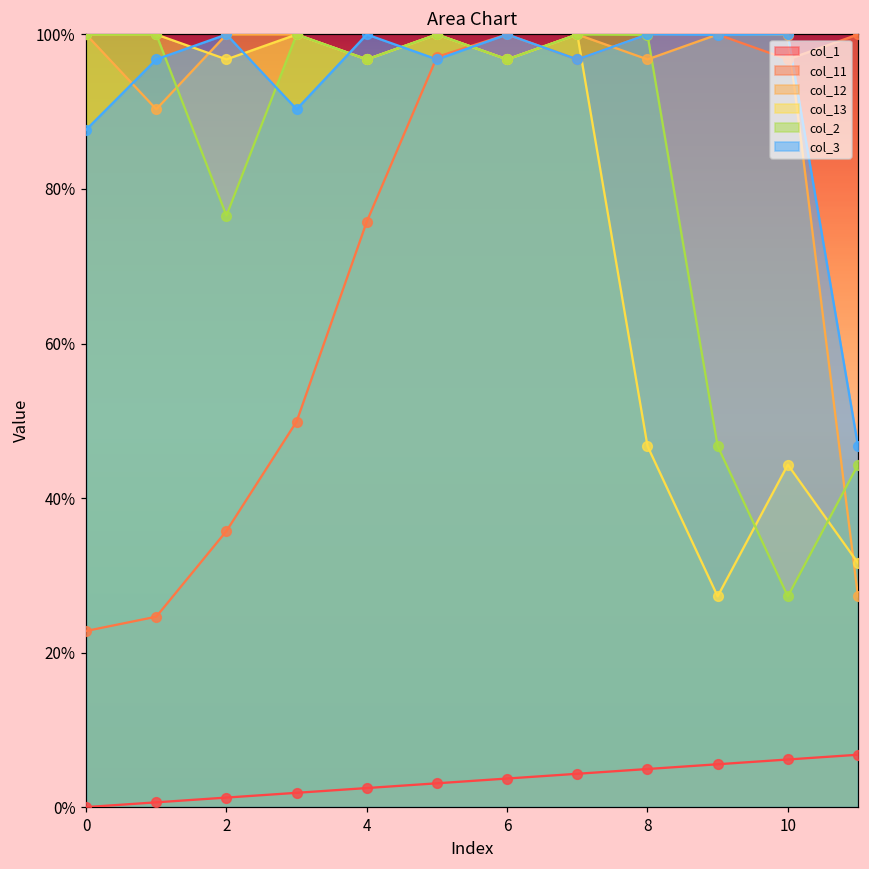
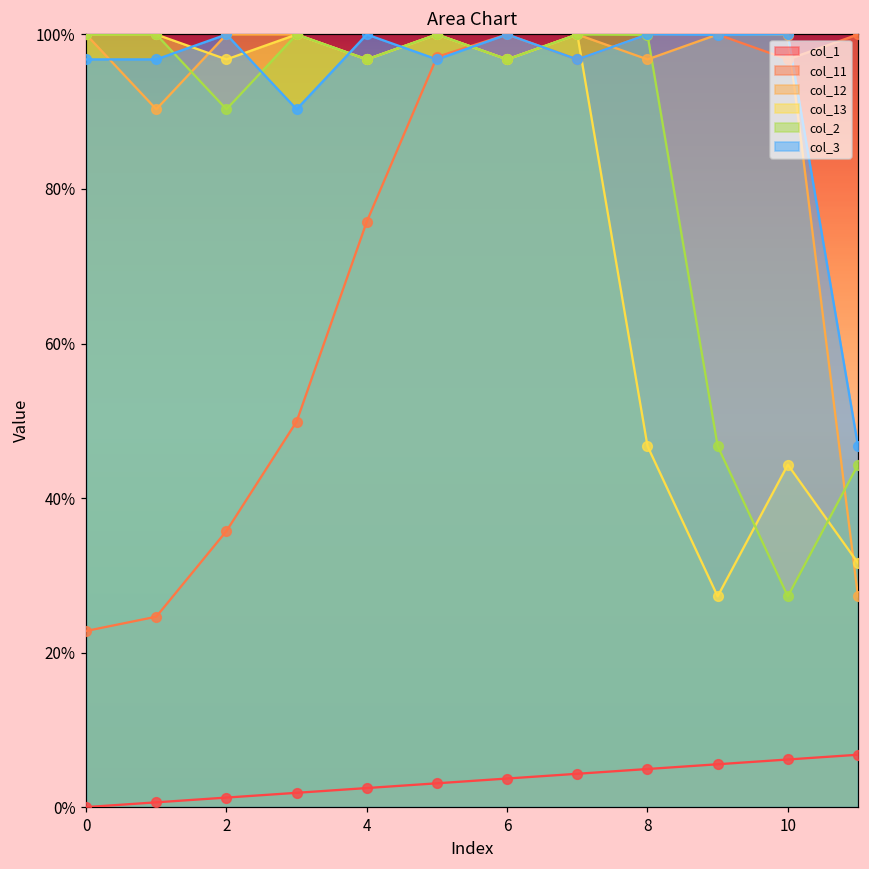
col_3, 0: 88% -> 97%
col_2, 2: 77% -> 90%
